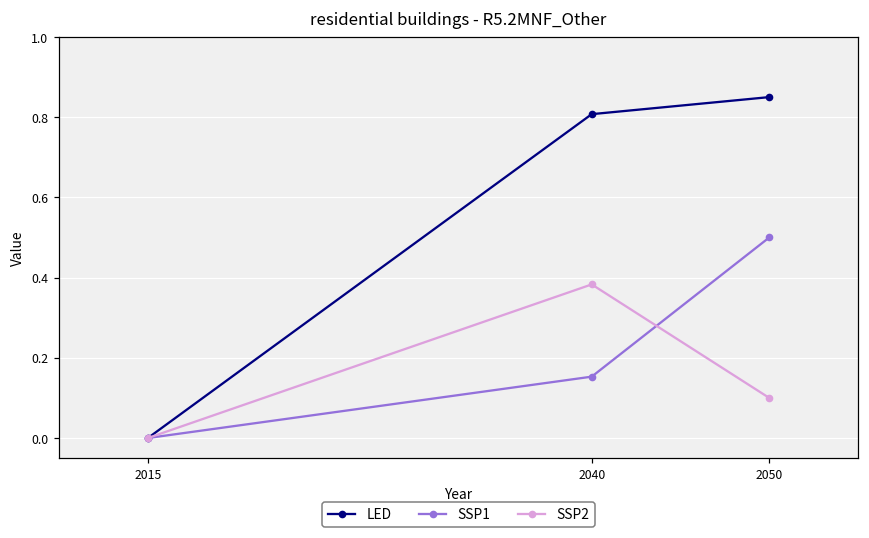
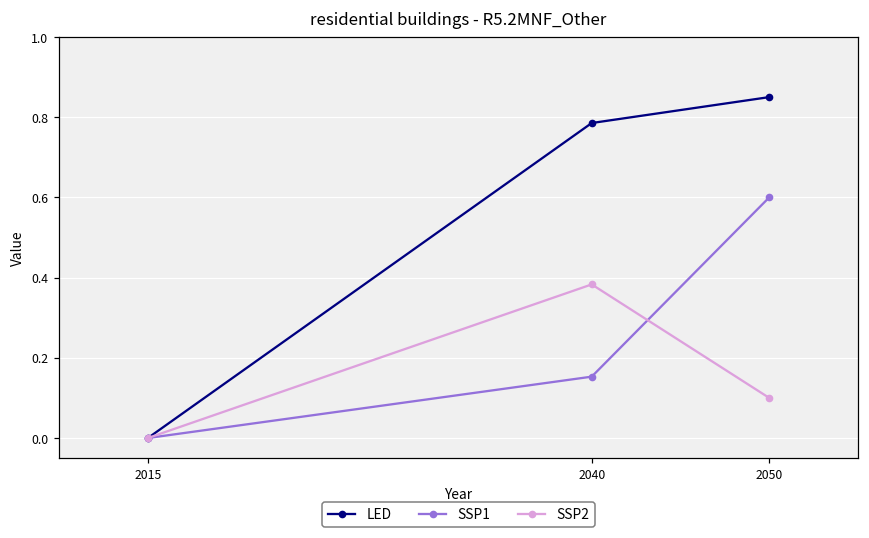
LED, 2040: 0.81 -> 0.79
SSP1, 2050: 0.5 -> 0.6
